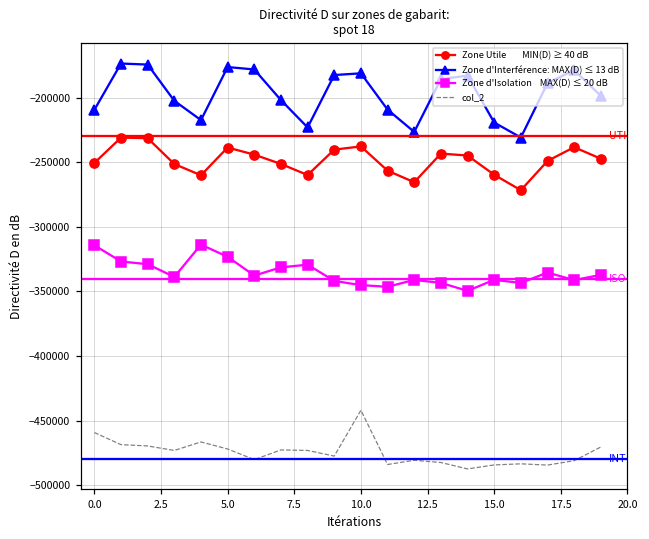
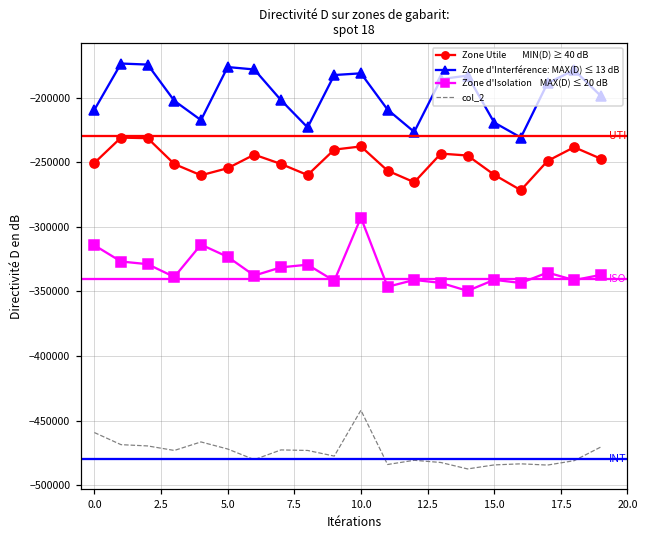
Zone Utile MIN(D) ≥ 40 dB, 5.0: -239000 -> -255000
Zone d'Isolation MAX(D) ≤ 20 dB, 10.0: -345000 -> -293000
